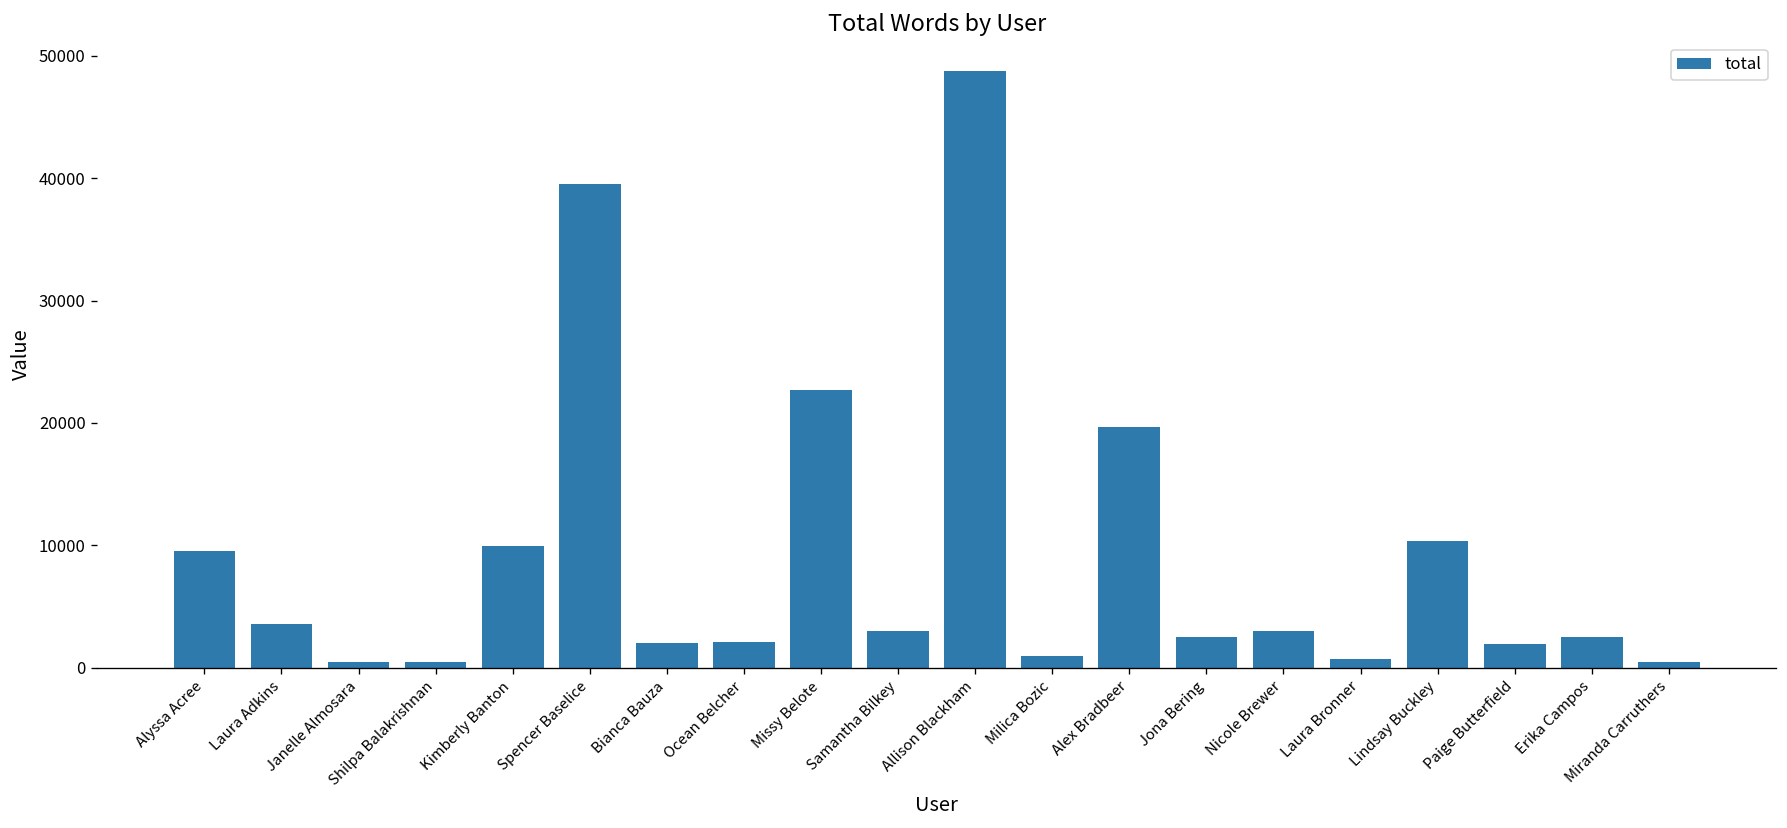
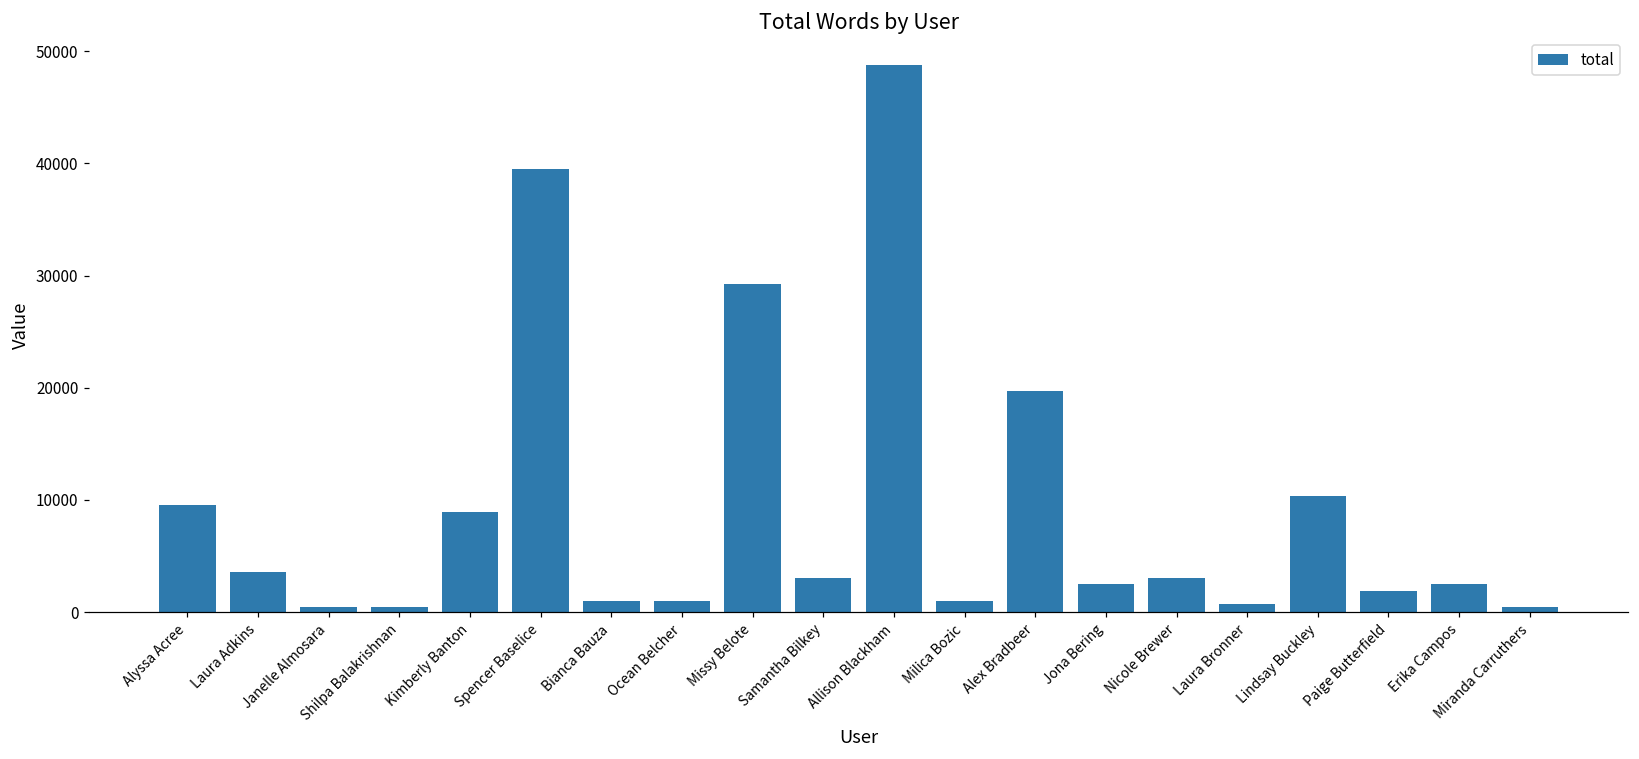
Kimberly Banton: 10000 -> 8900
Bianca Bauza: 2000 -> 1000
Ocean Belcher: 2100 -> 1000
Missy Belote: 22700 -> 29300
